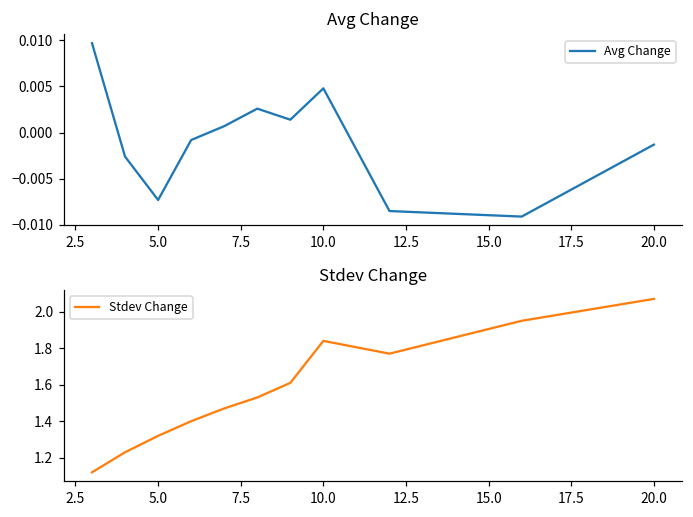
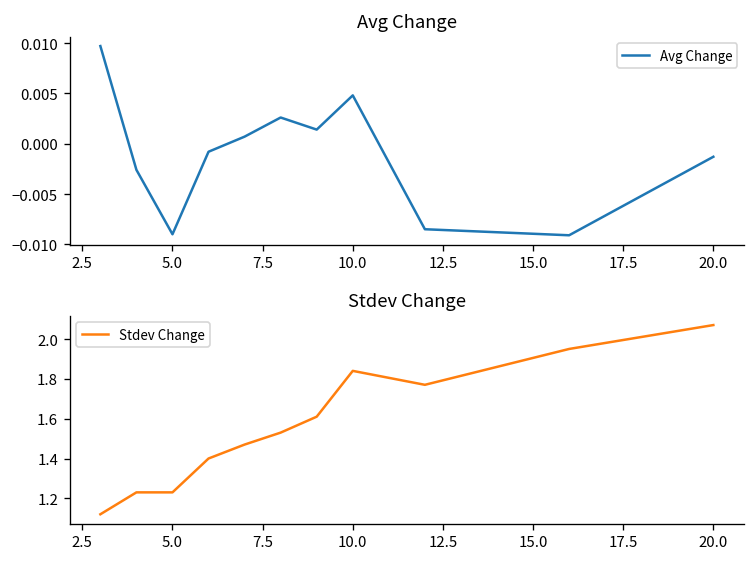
Avg Change, 5.0: -0.007 -> -0.009
Stdev Change, 5.0: 1.32 -> 1.23
